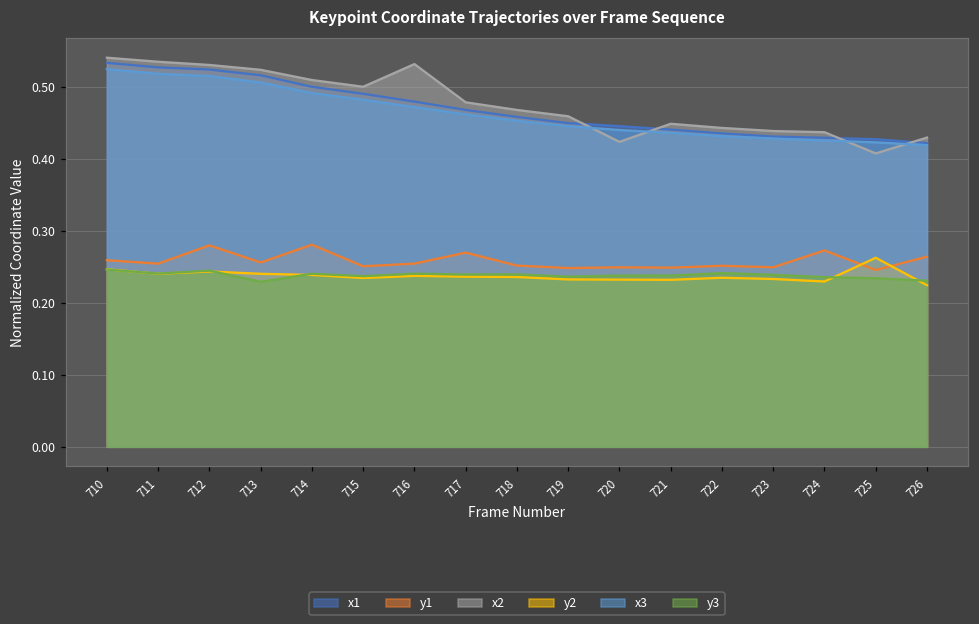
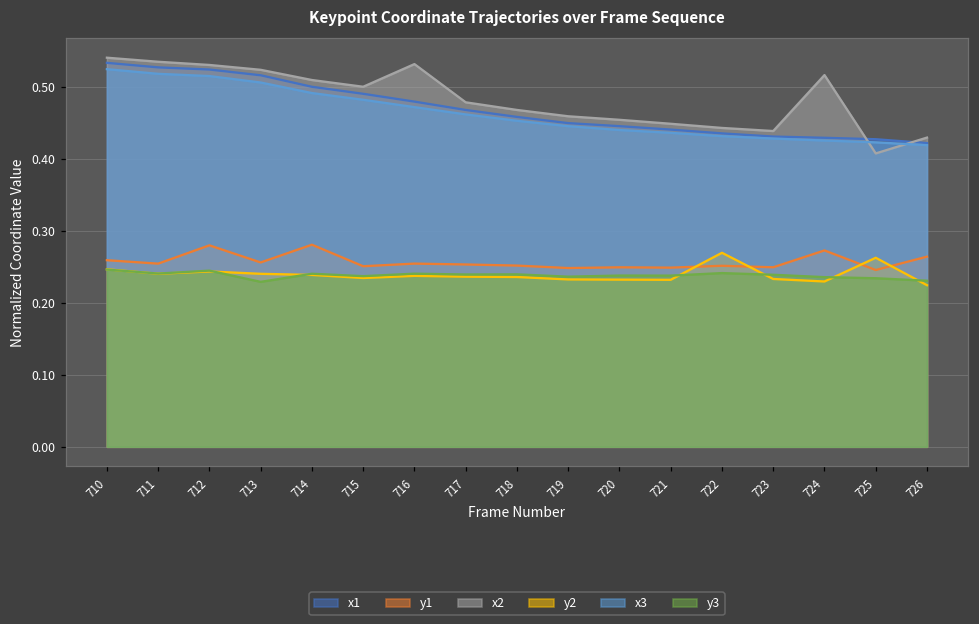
y1, 717: 0.27 -> 0.25
x2, 720: 0.42 -> 0.45
y2, 722: 0.23 -> 0.27
x2, 724: 0.44 -> 0.52
